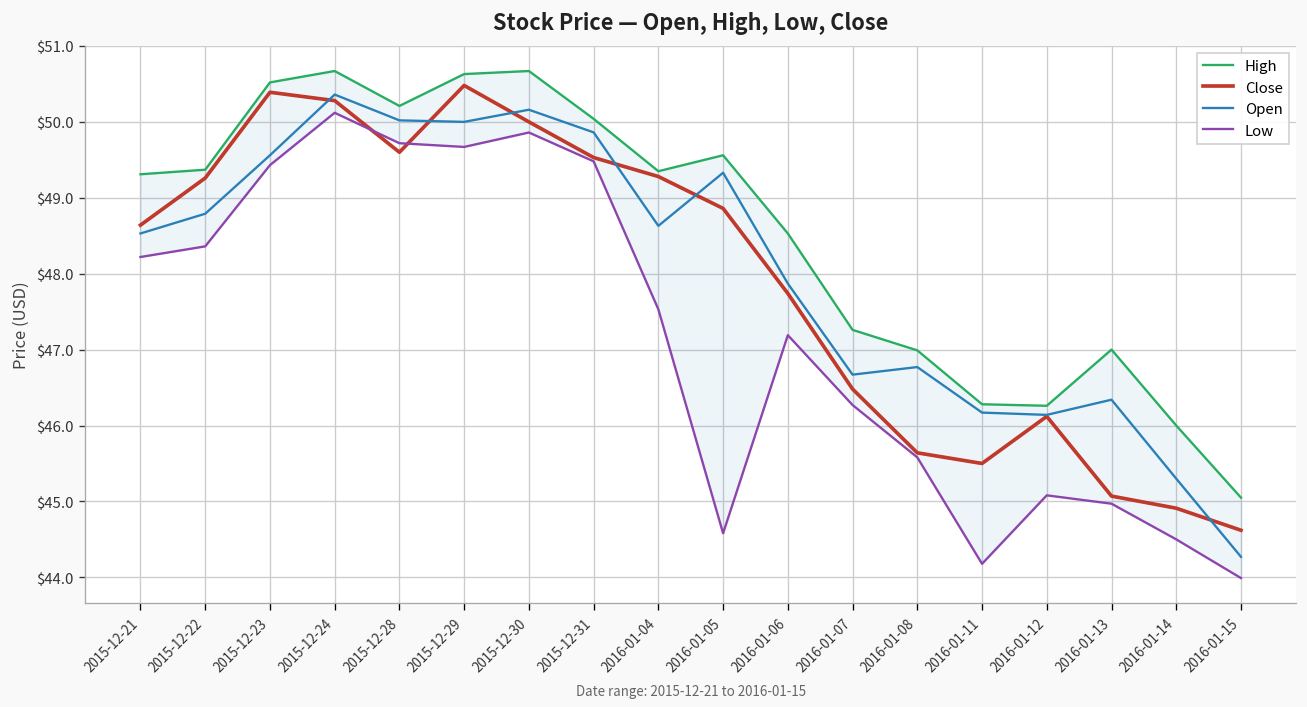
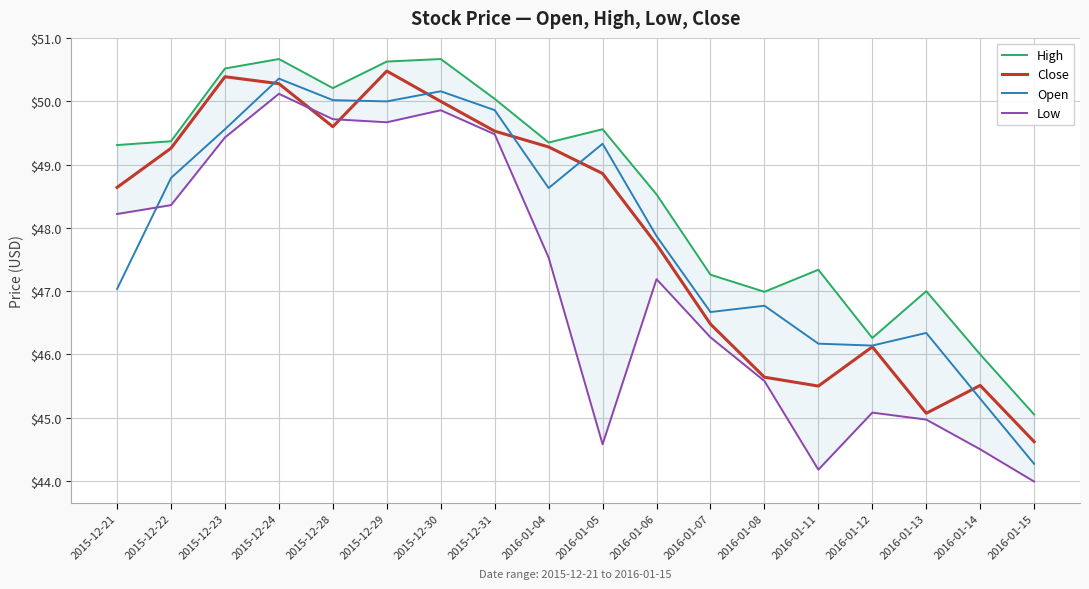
Open, 2015-12-21: $48.5 -> $47.0
High, 2016-01-11: $46.3 -> $47.3
Close, 2016-01-14: $44.9 -> $45.5
